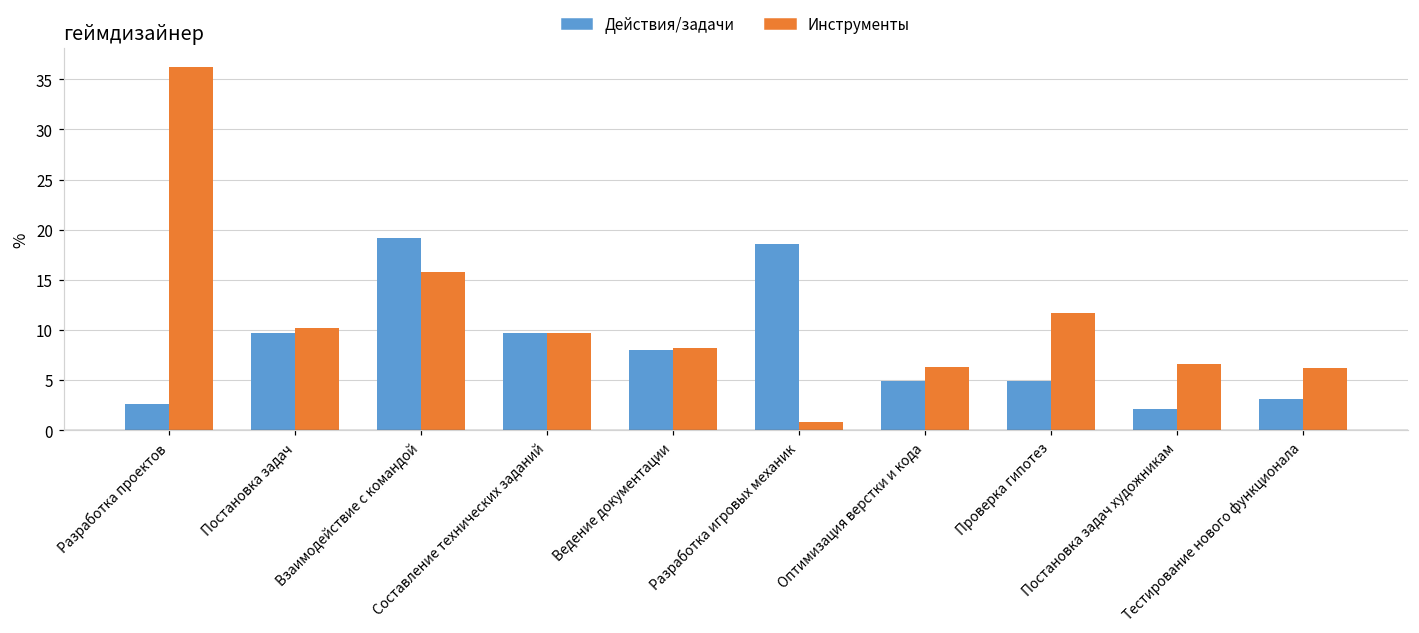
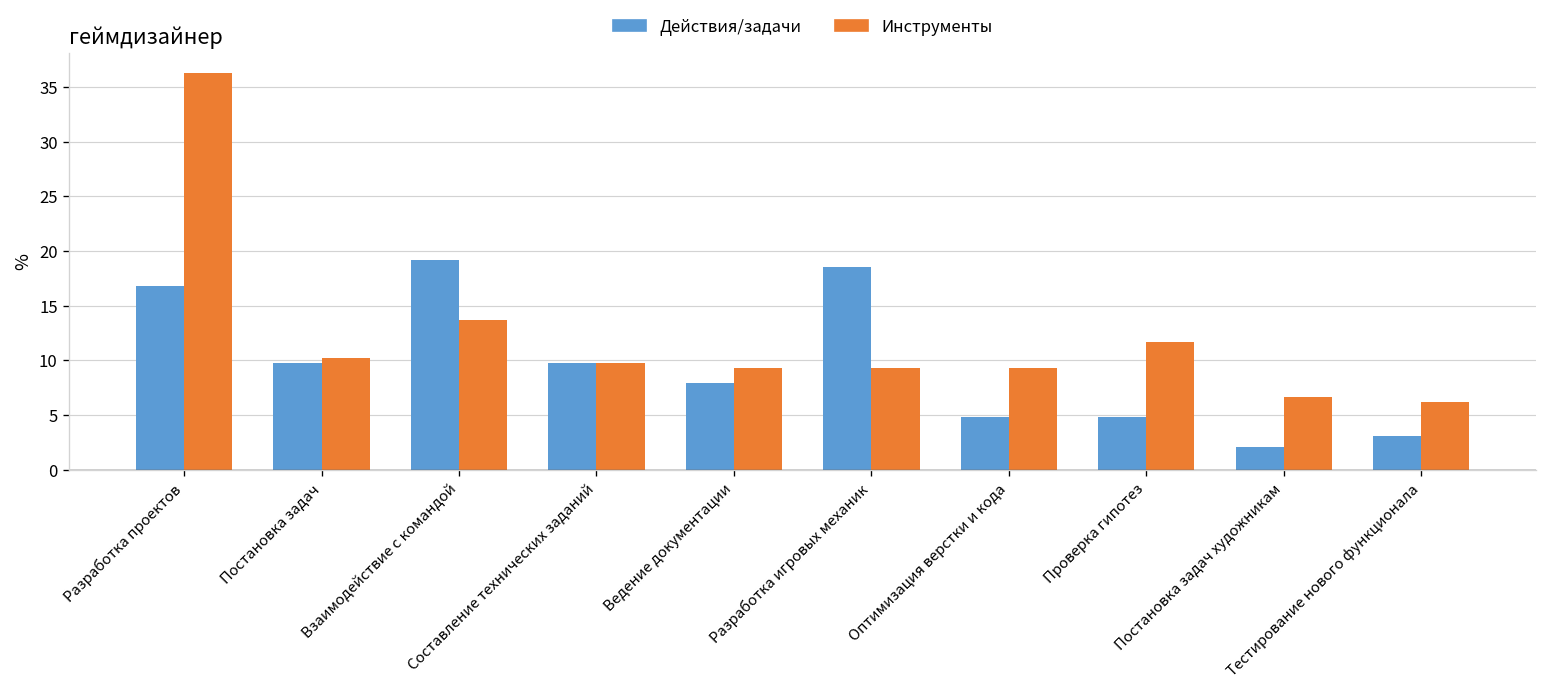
Действия/задачи, Разработка проектов: 3 -> 17
Инструменты, Взаимодействие с командой: 16 -> 14
Инструменты, Ведение документации: 8 -> 9
Инструменты, Разработка игровых механик: 1 -> 9
Инструменты, Оптимизация верстки и кода: 6 -> 9
